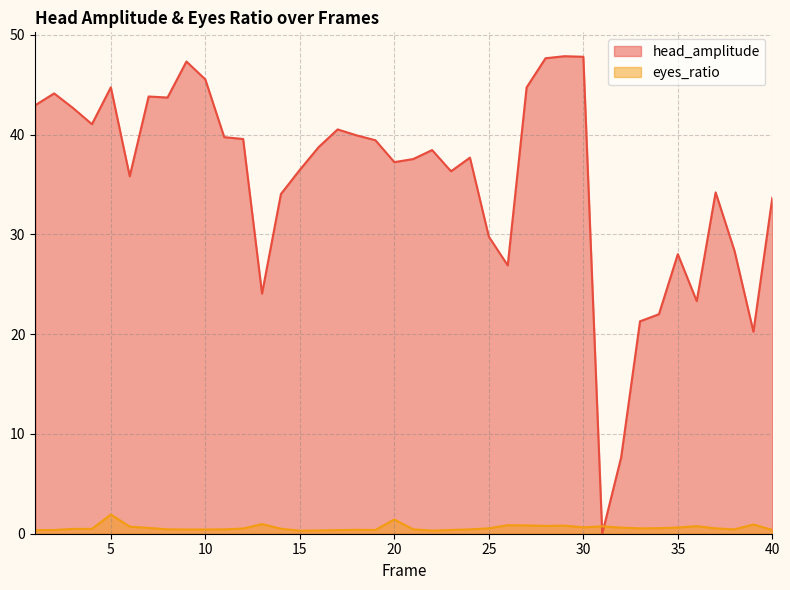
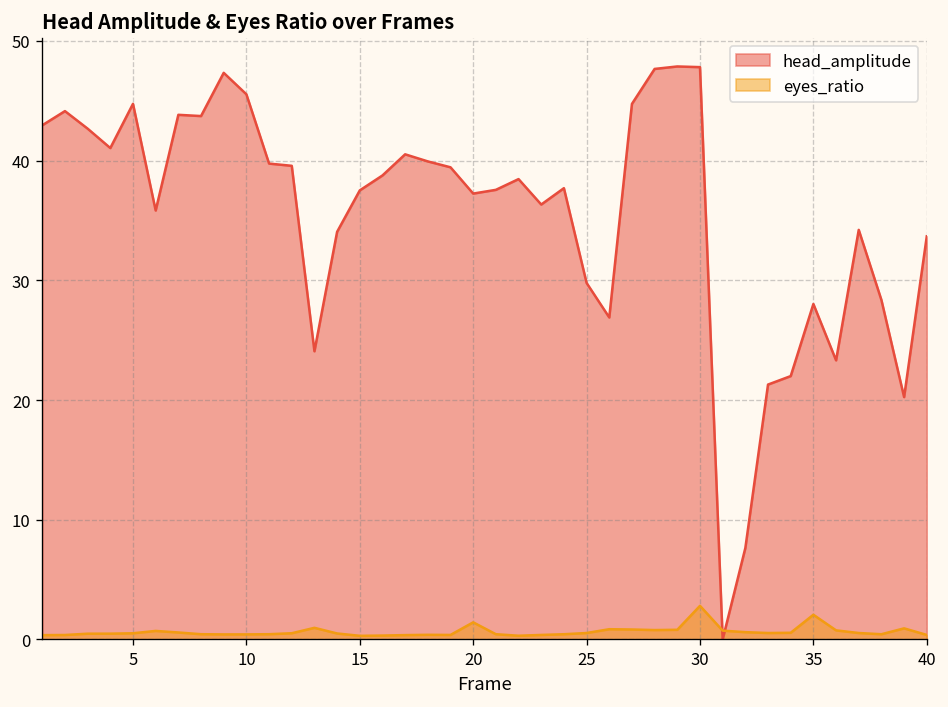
eyes_ratio, 5: 2 -> 1
head_amplitude, 15: 36 -> 38
eyes_ratio, 30: 1 -> 3
eyes_ratio, 35: 1 -> 2
